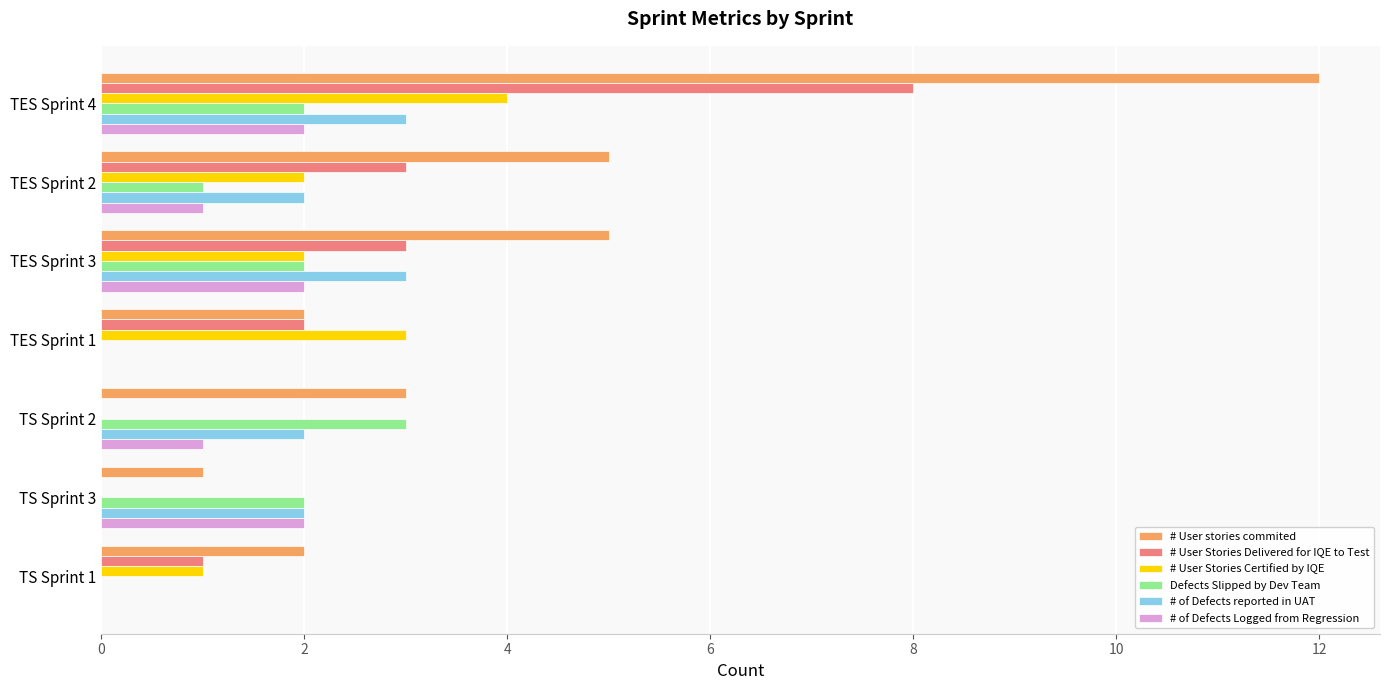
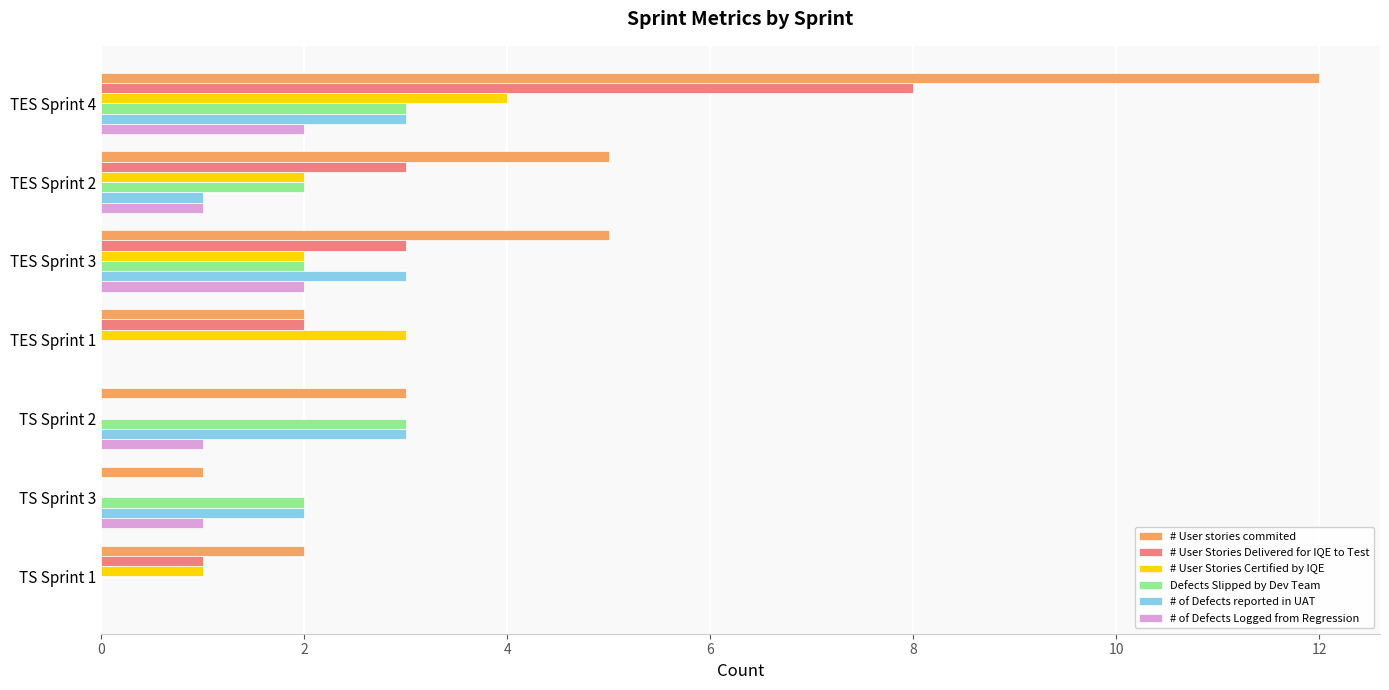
Defects Slipped by Dev Team, TES Sprint 4: 2 -> 3
Defects Slipped by Dev Team, TES Sprint 2: 1 -> 2
# of Defects reported in UAT, TES Sprint 2: 2 -> 1
# of Defects reported in UAT, TS Sprint 2: 2 -> 3
# of Defects Logged from Regression, TS Sprint 3: 2 -> 1
